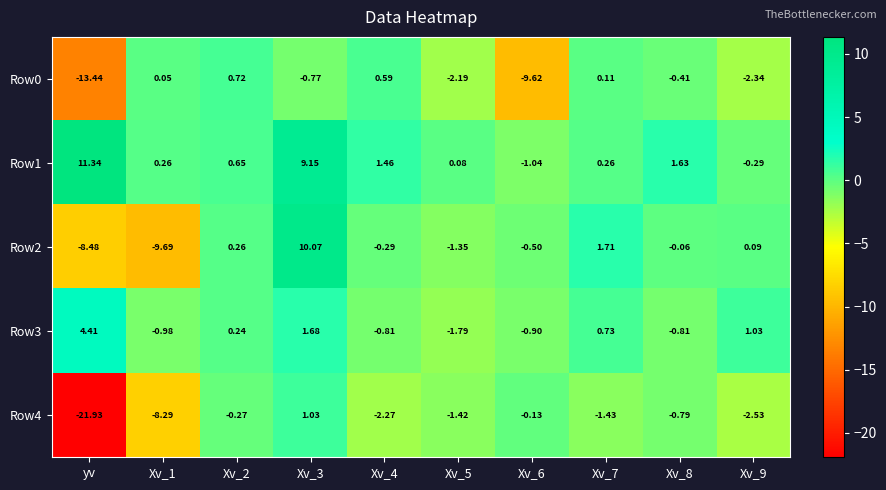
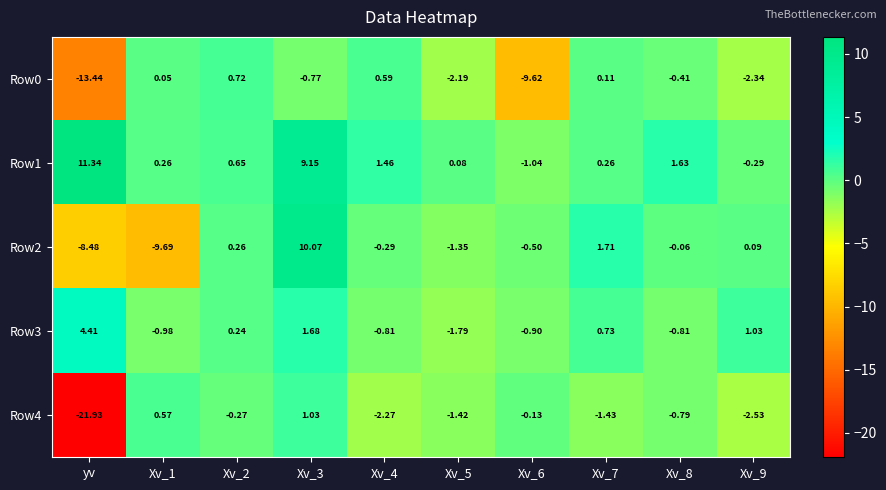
Row4, Xv_1: -8.29 -> 0.57
